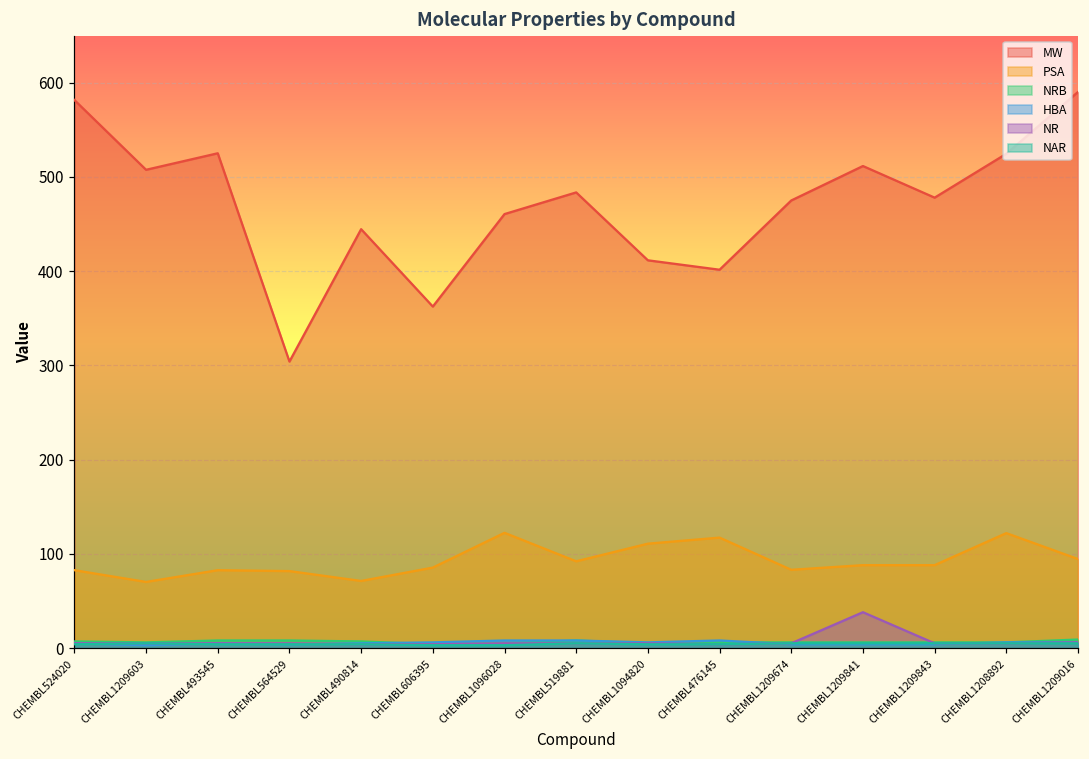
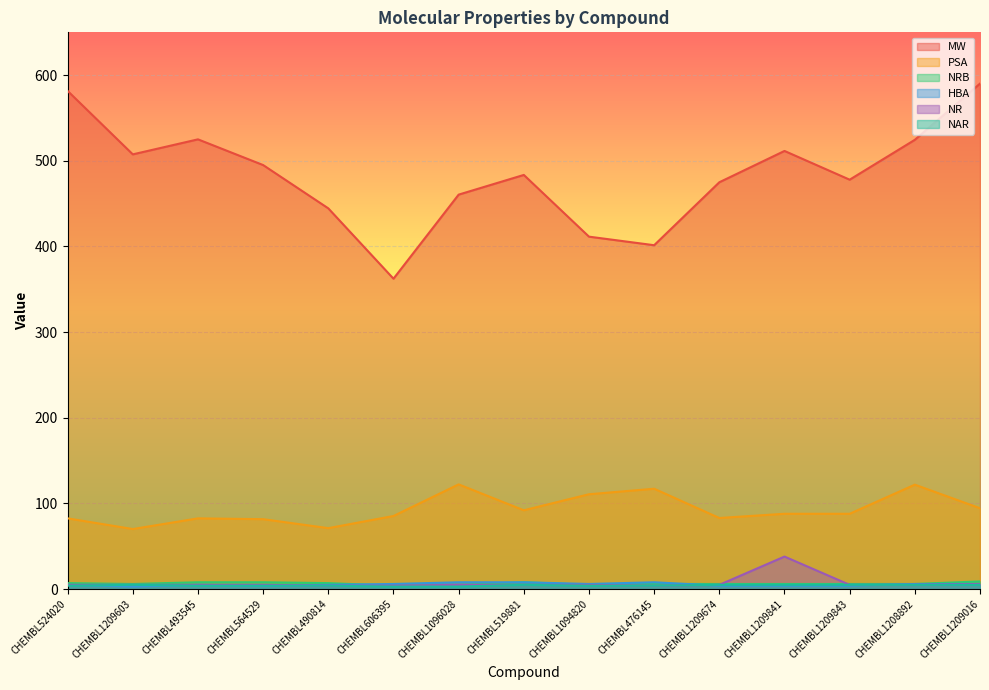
MW, CHEMBL564529: 300 -> 500
